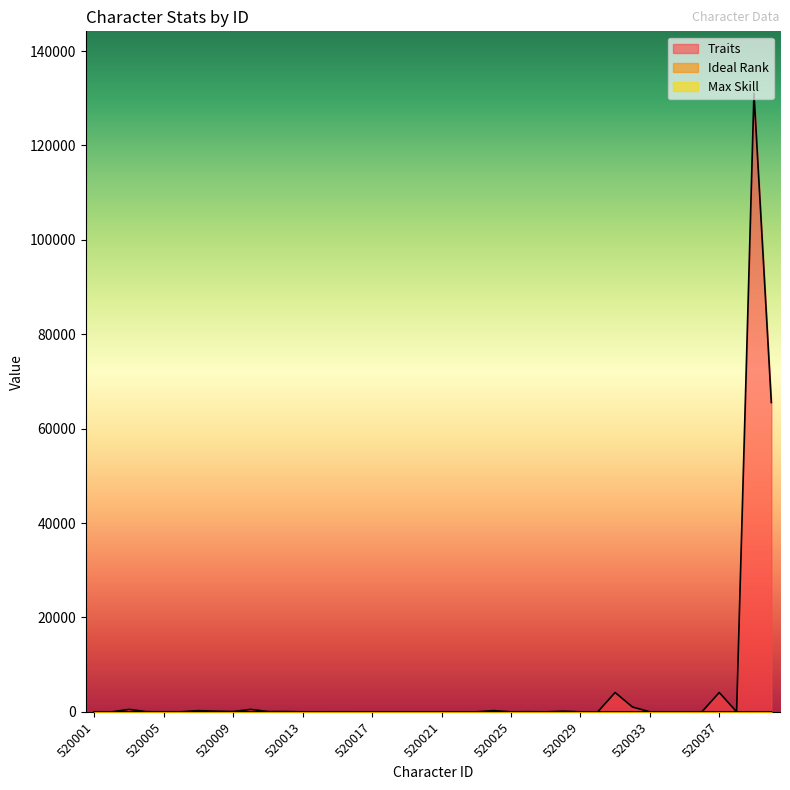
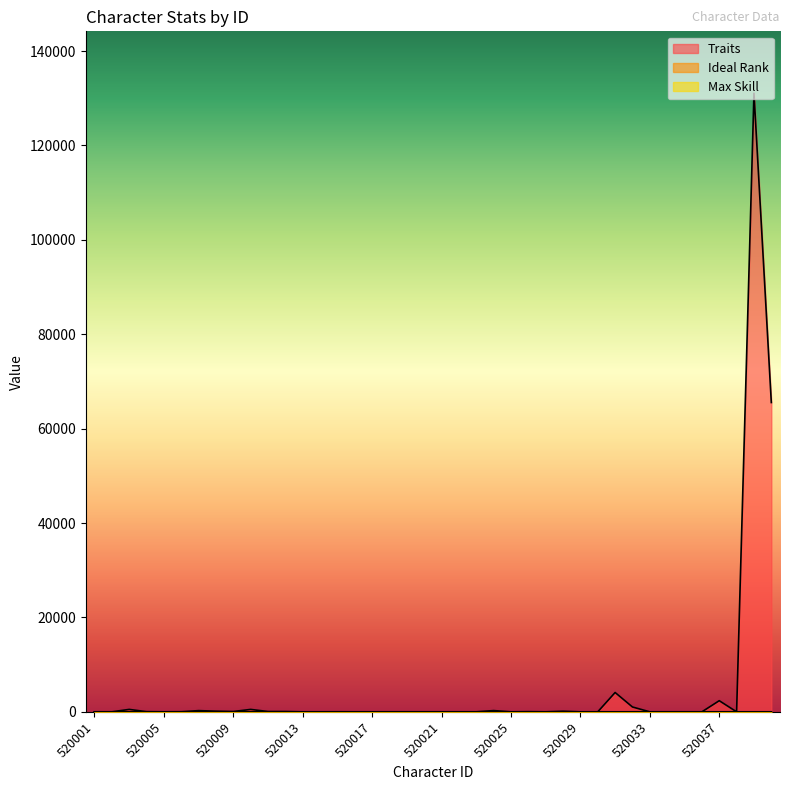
Traits, 520037: 4000 -> 2000
